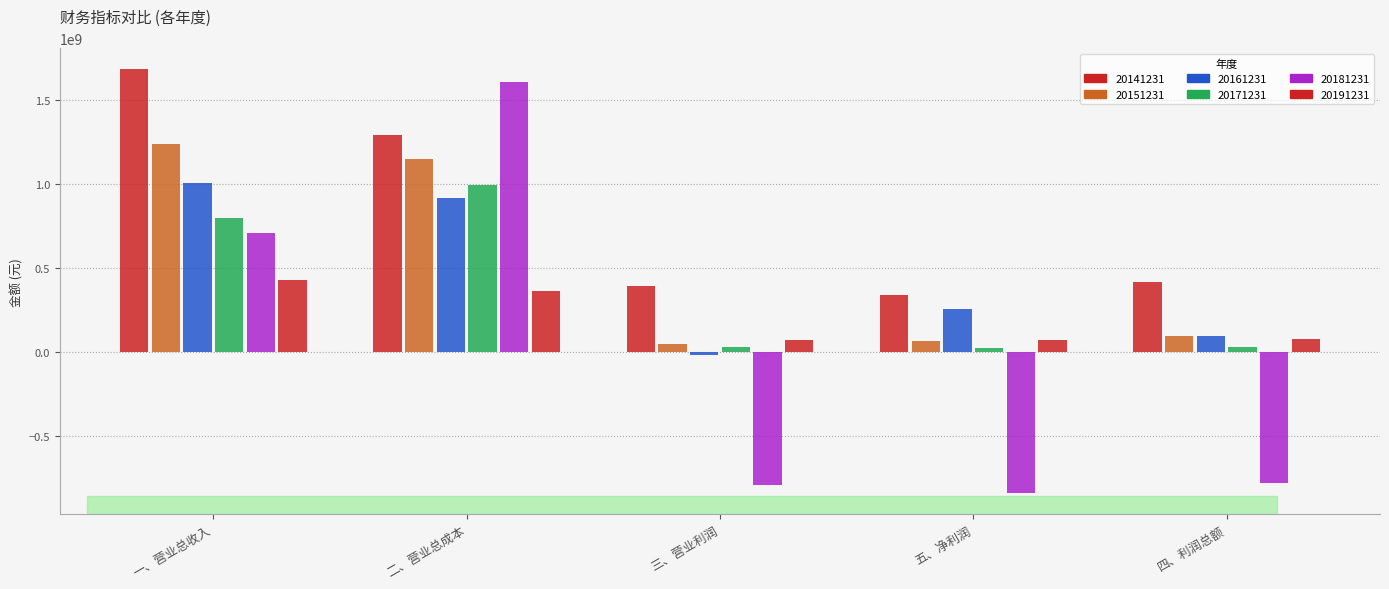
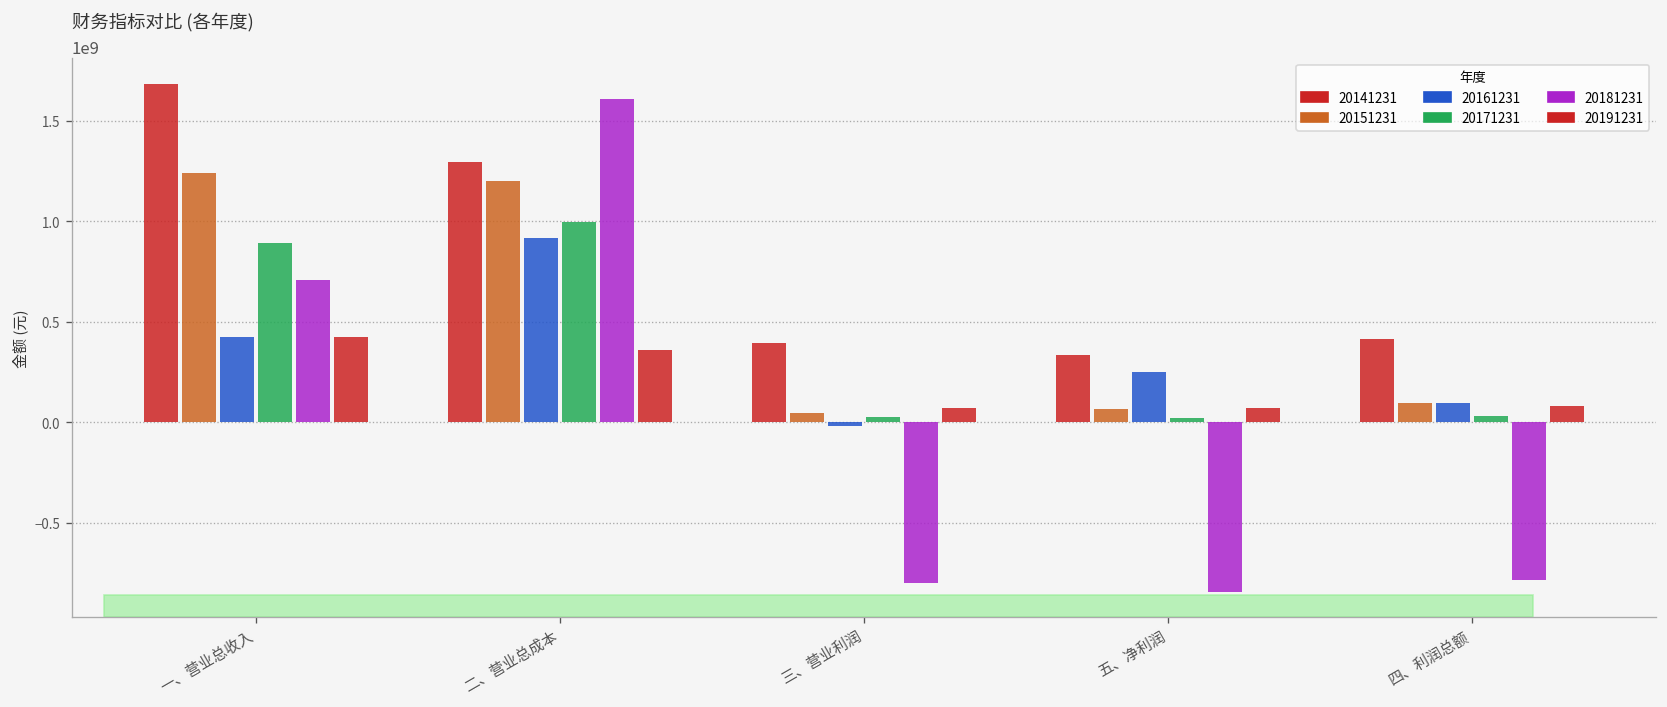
20161231, 一、营业总收入: 1010000000 -> 420000000
20171231, 一、营业总收入: 800000000 -> 890000000
20151231, 二、营业总成本: 1150000000 -> 1200000000
